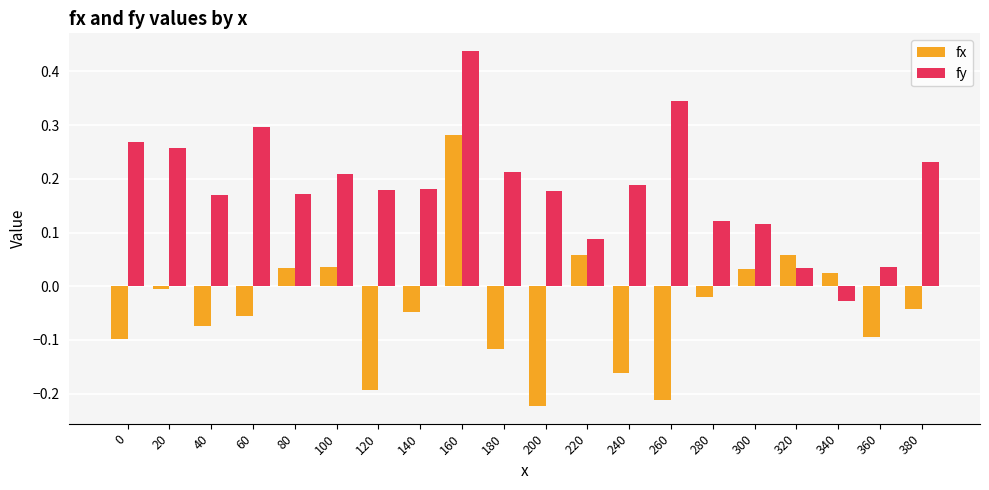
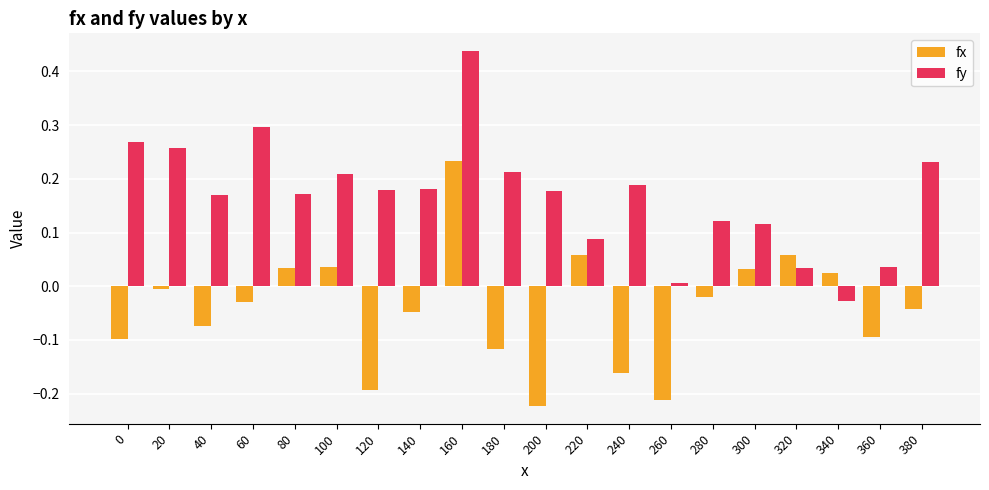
fx, 60: -0.06 -> -0.03
fx, 160: 0.28 -> 0.23
fy, 260: 0.35 -> 0.01
